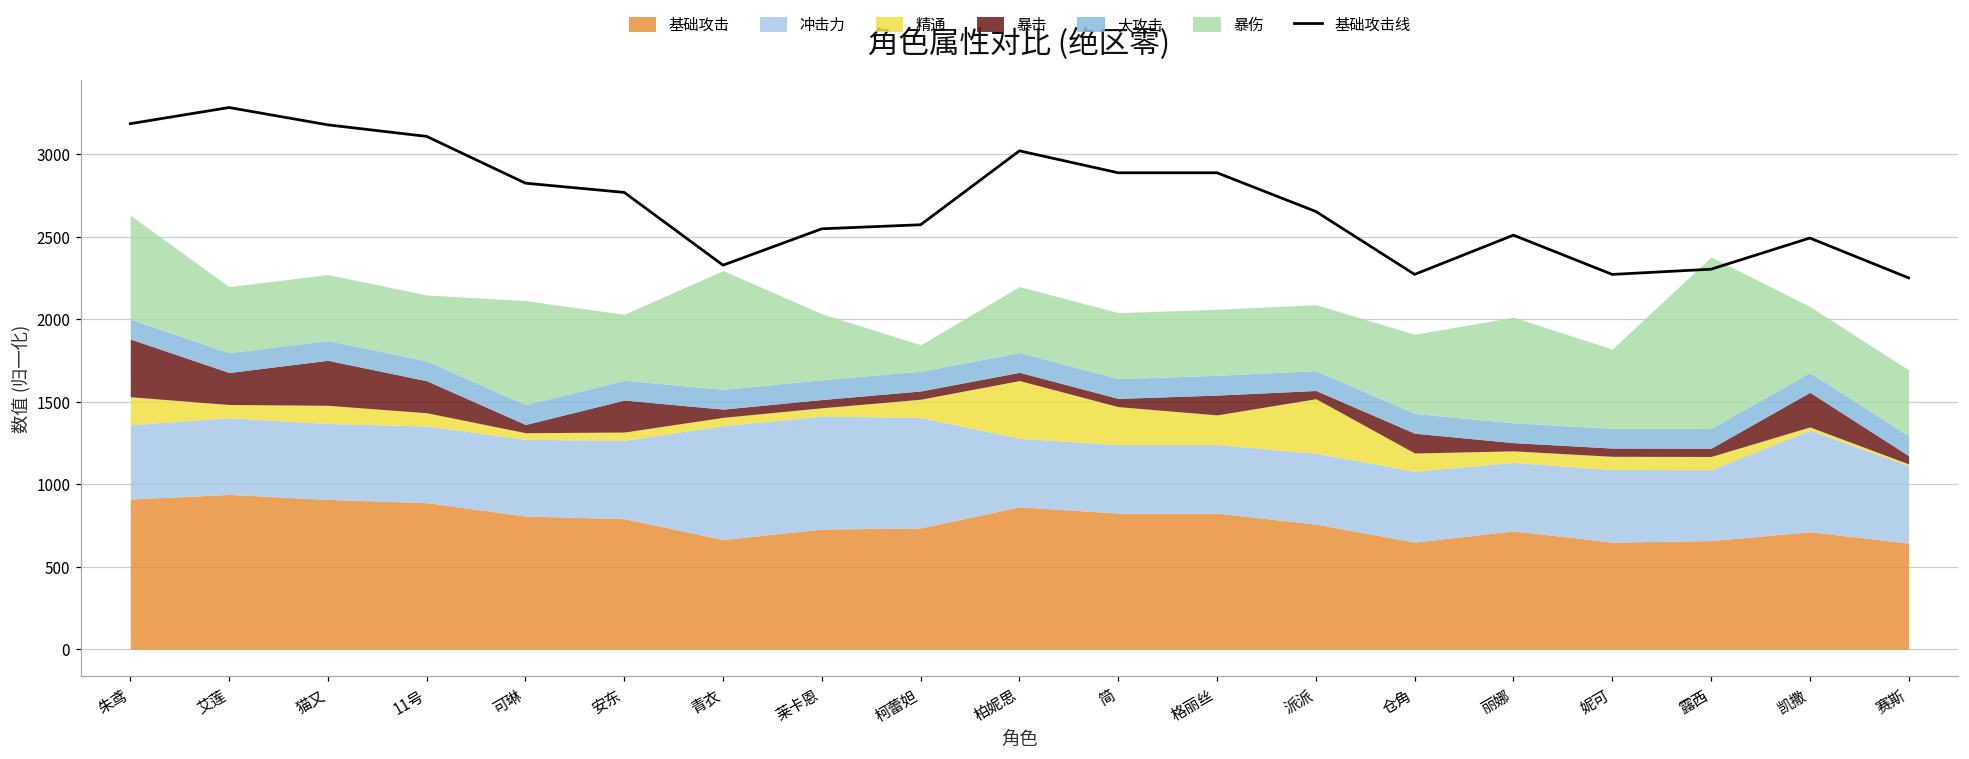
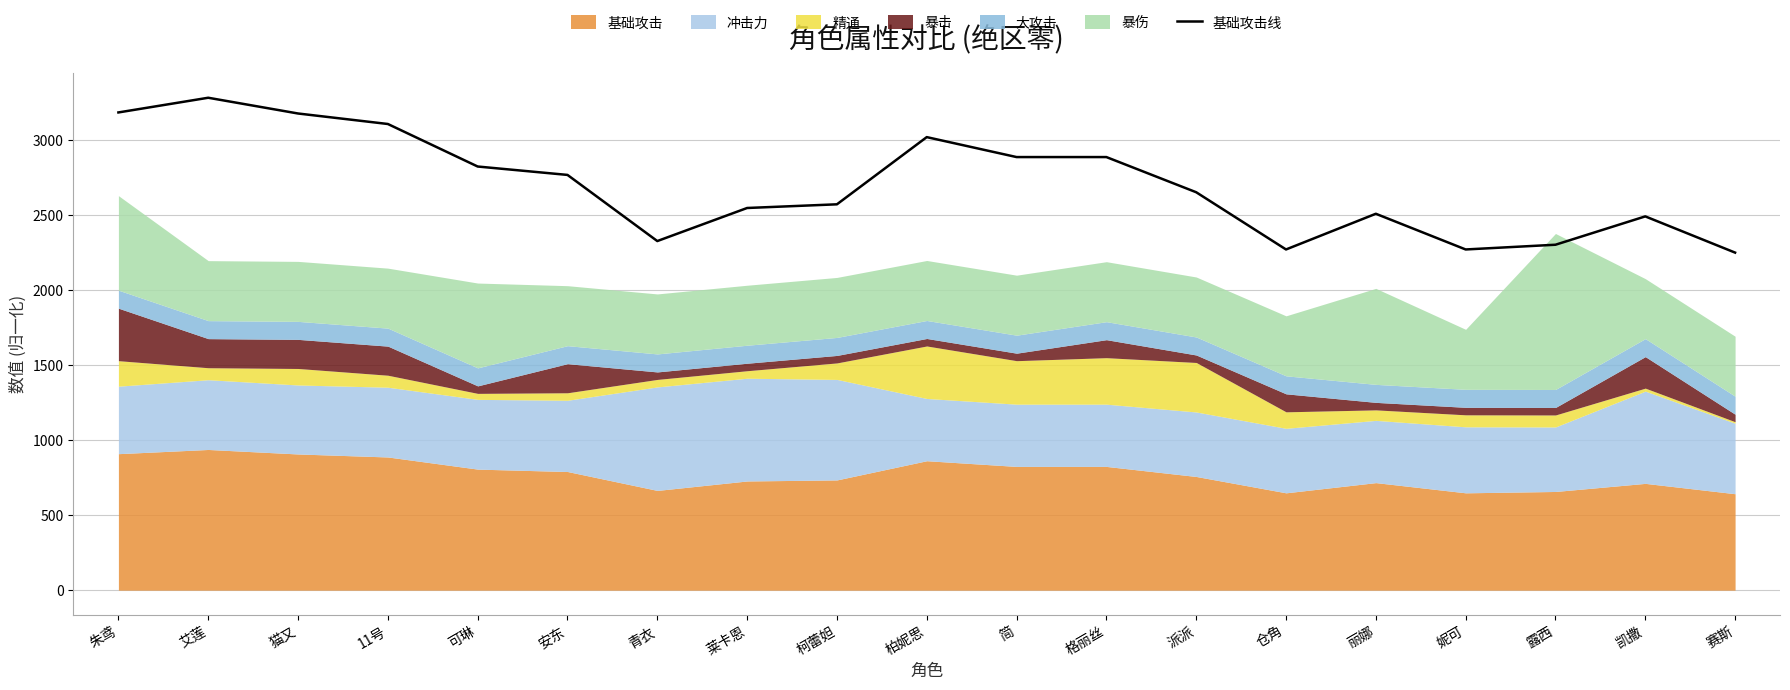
暴击, 猫又: 270 -> 190
暴伤, 可琳: 630 -> 570
暴伤, 青衣: 720 -> 400
暴伤, 柯蕾妲: 160 -> 400
精通, 简: 230 -> 290
精通, 格丽丝: 180 -> 310
暴伤, 仓角: 480 -> 400
暴伤, 妮可: 480 -> 400
